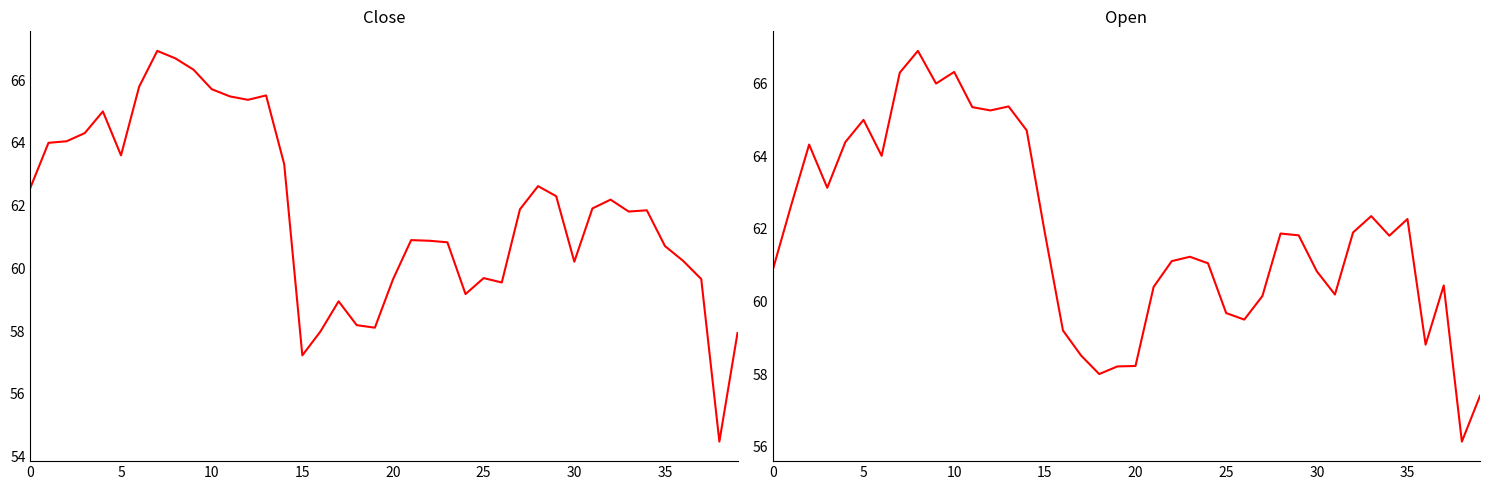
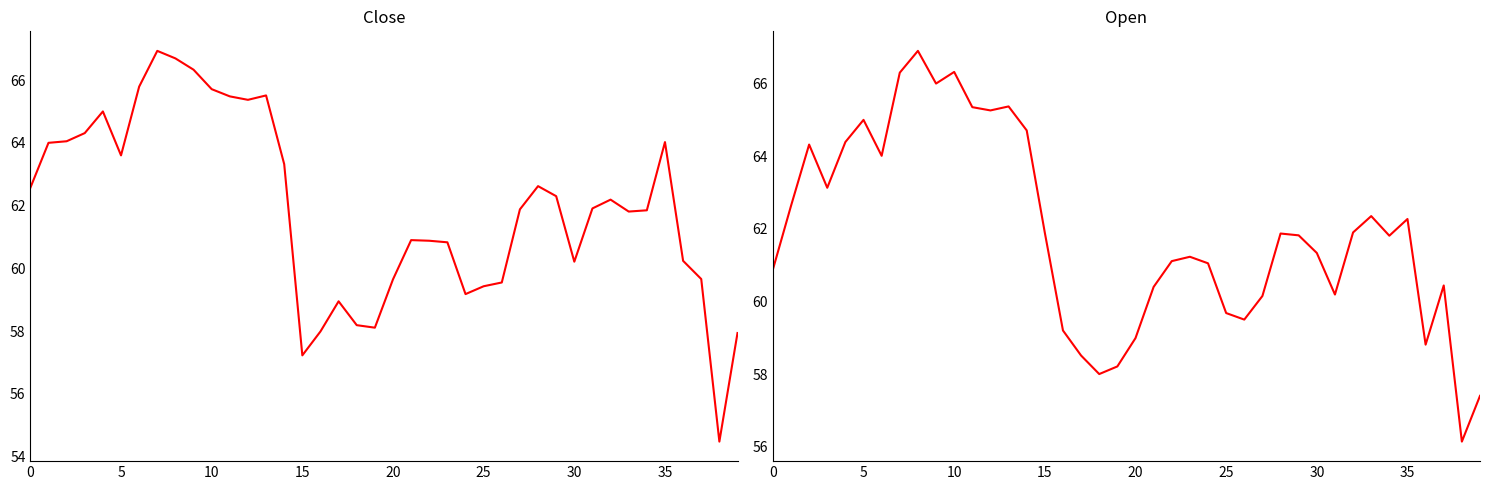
Close, 25: 59.7 -> 59.4
Close, 35: 60.7 -> 64.0
Open, 20: 58.2 -> 59.0
Open, 30: 60.8 -> 61.3
